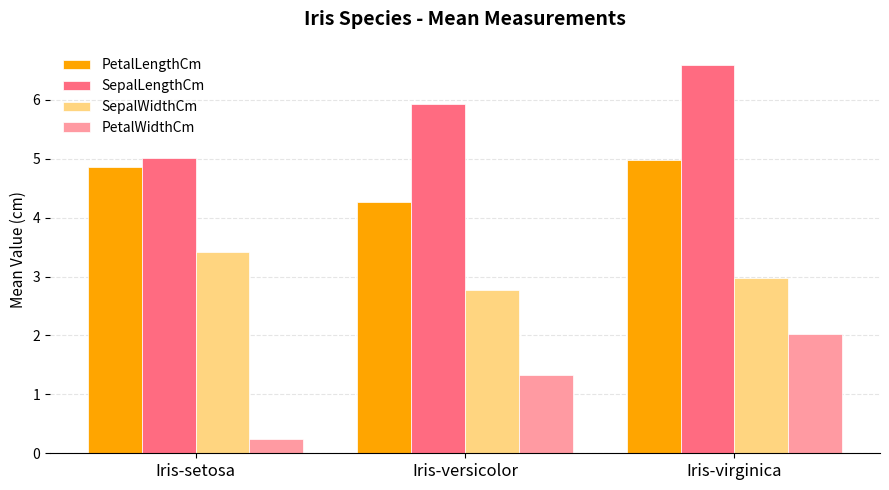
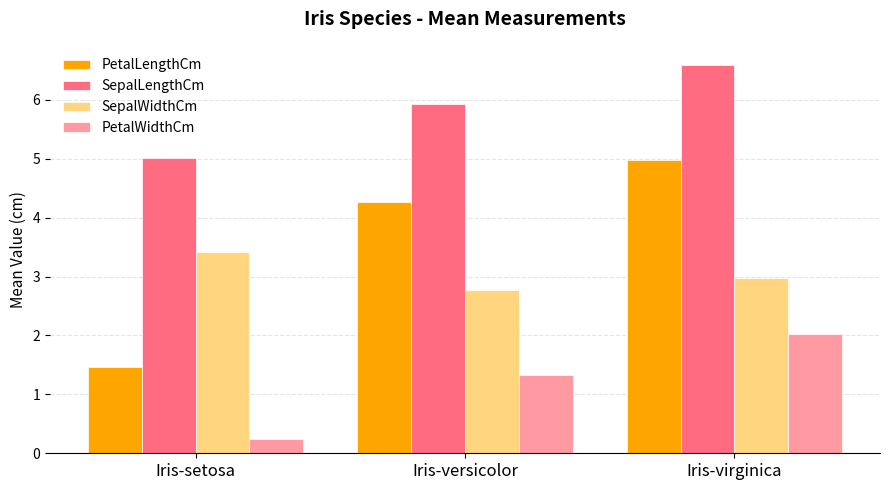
PetalLengthCm, Iris-setosa: 4.9 -> 1.5
